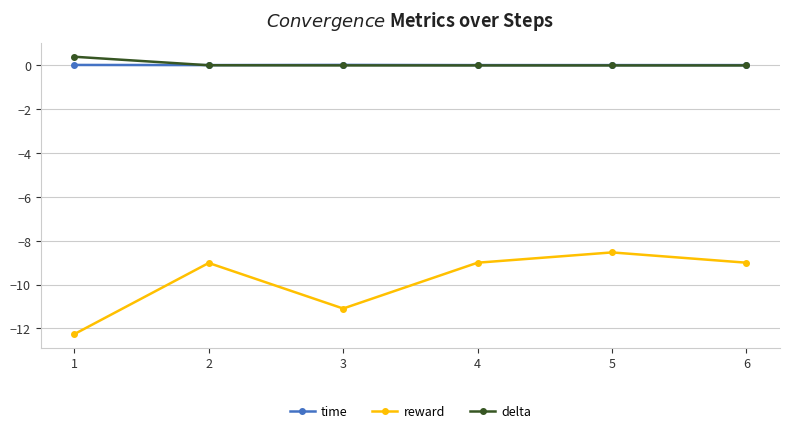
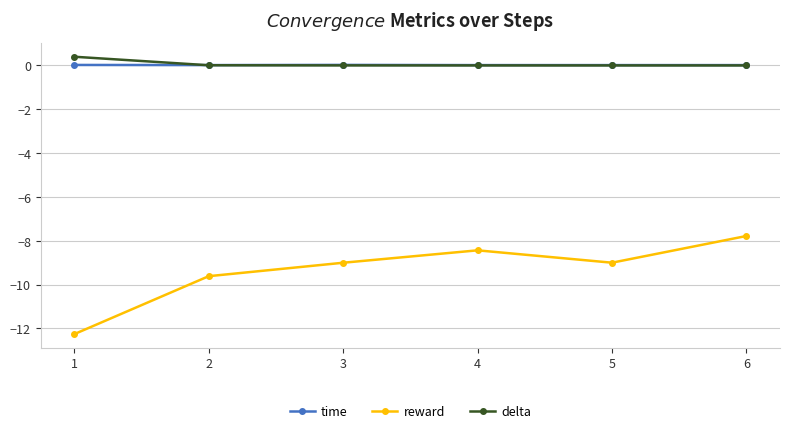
reward, 2: -9.0 -> -9.6
reward, 3: -11.1 -> -9.0
reward, 4: -9.0 -> -8.4
reward, 5: -8.5 -> -9.0
reward, 6: -9.0 -> -7.8
